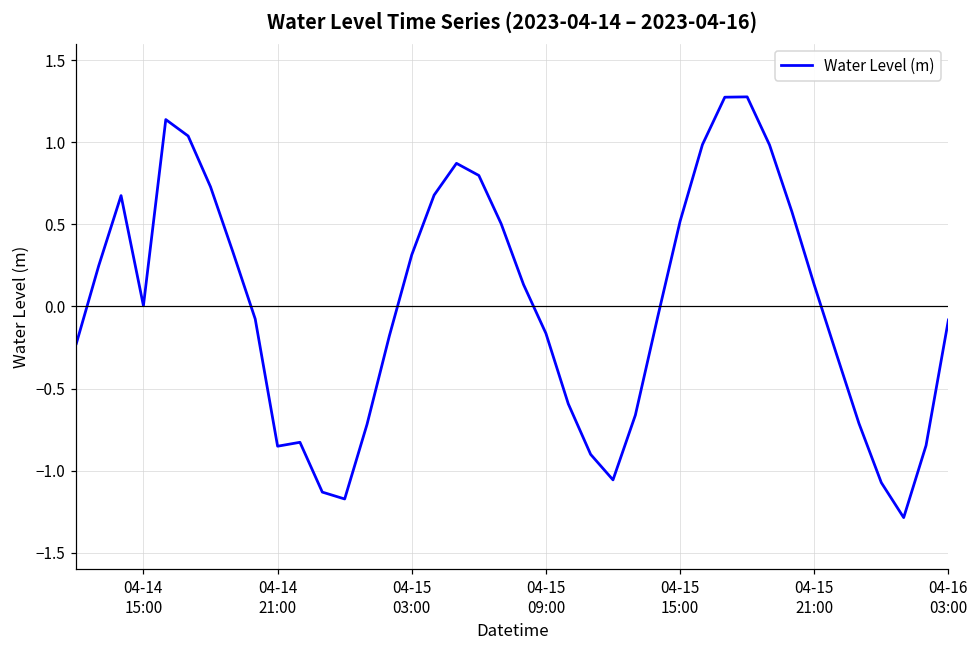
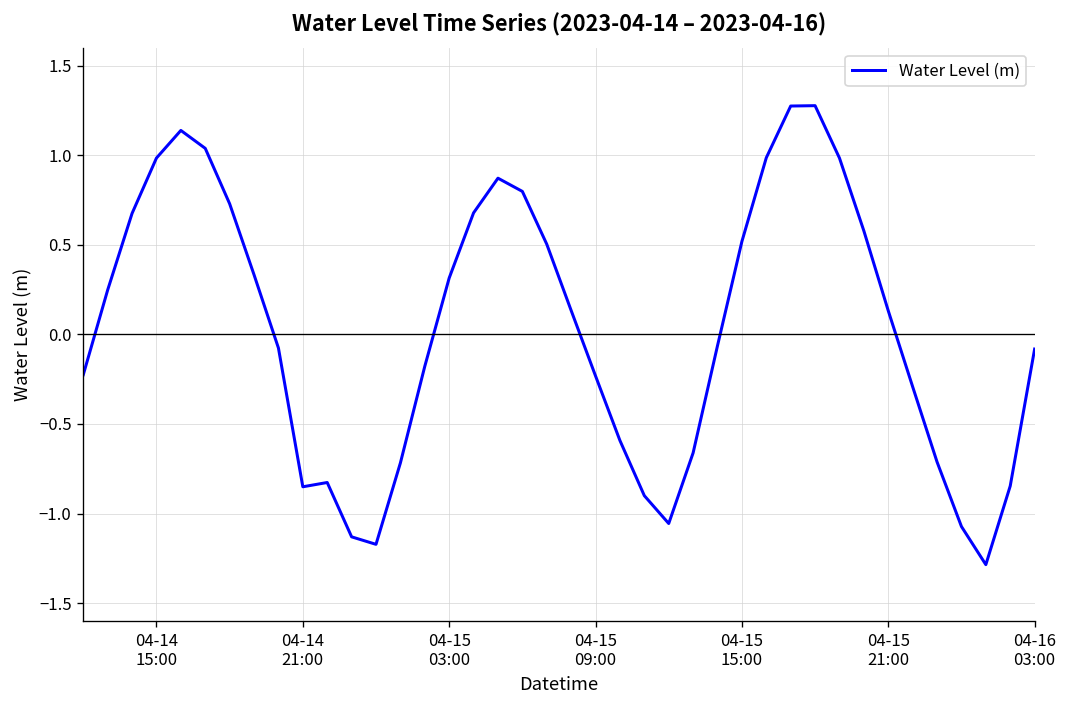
04-14 15:00: 0.00 -> 0.98
04-15 09:00: -0.16 -> -0.23
